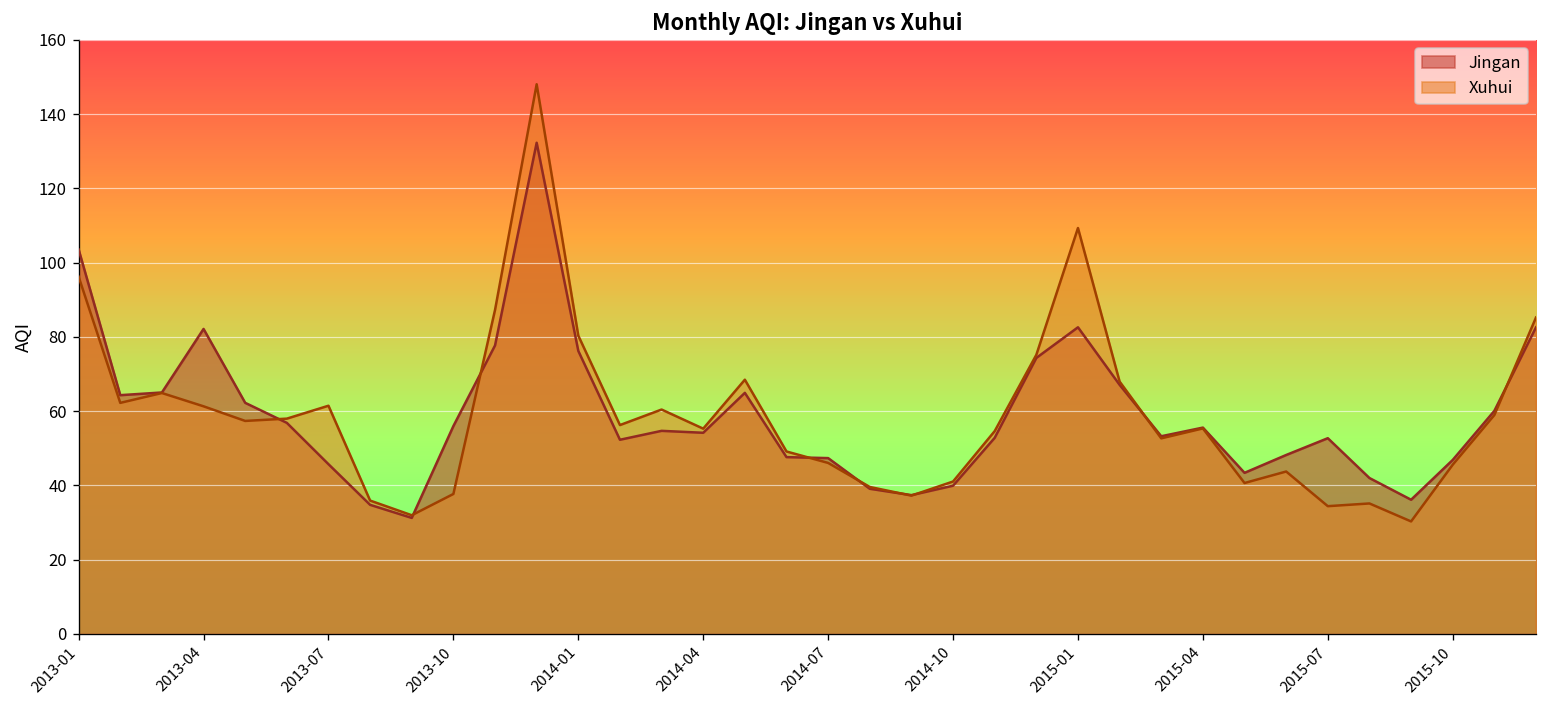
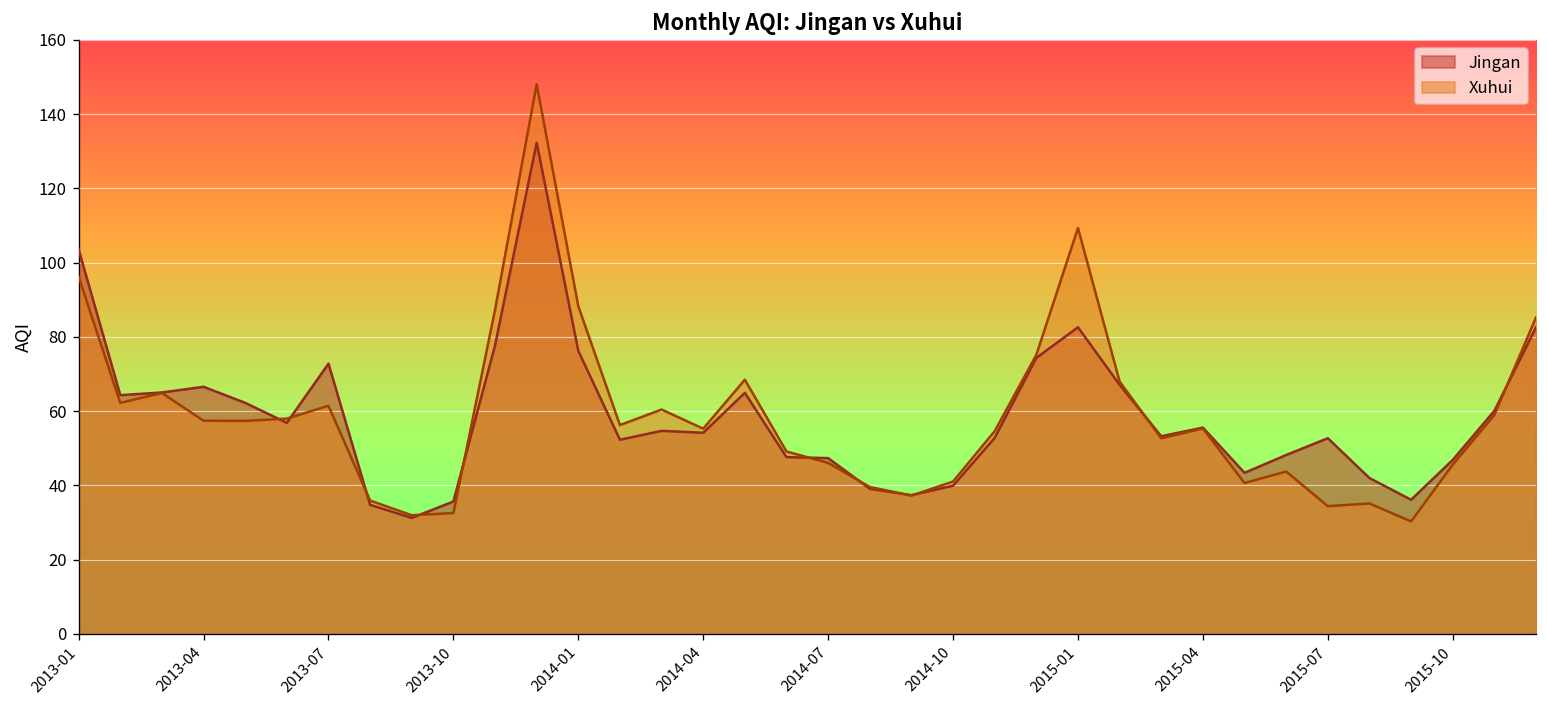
Jingan, 2013-04: 82 -> 67
Xuhui, 2013-04: 61 -> 57
Jingan, 2013-07: 46 -> 73
Jingan, 2013-10: 56 -> 36
Xuhui, 2013-10: 38 -> 33
Xuhui, 2014-01: 80 -> 88
